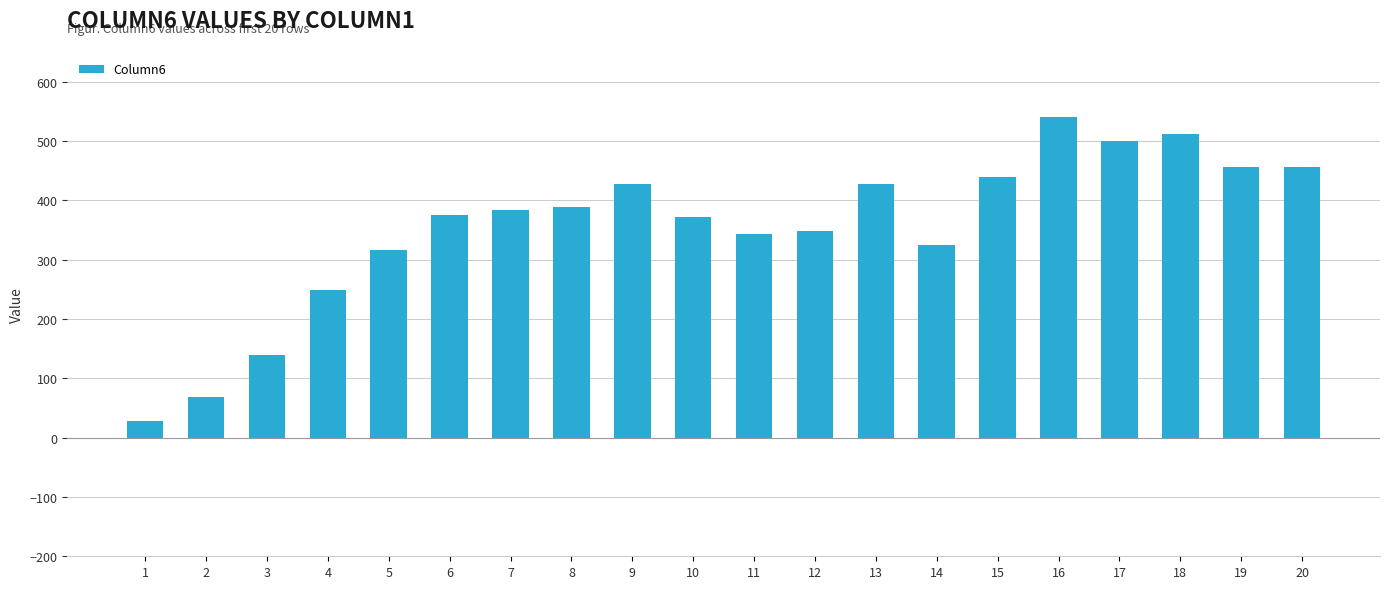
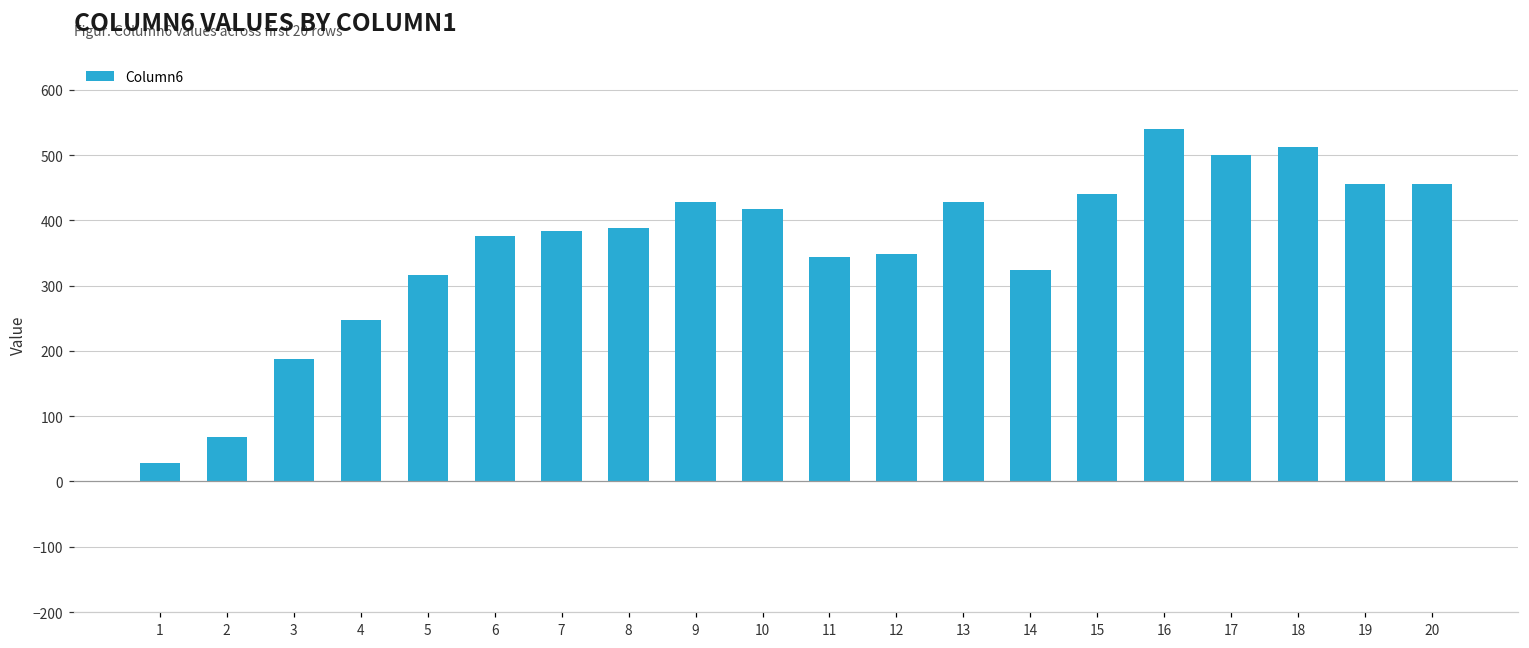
3: 140 -> 190
10: 370 -> 420
